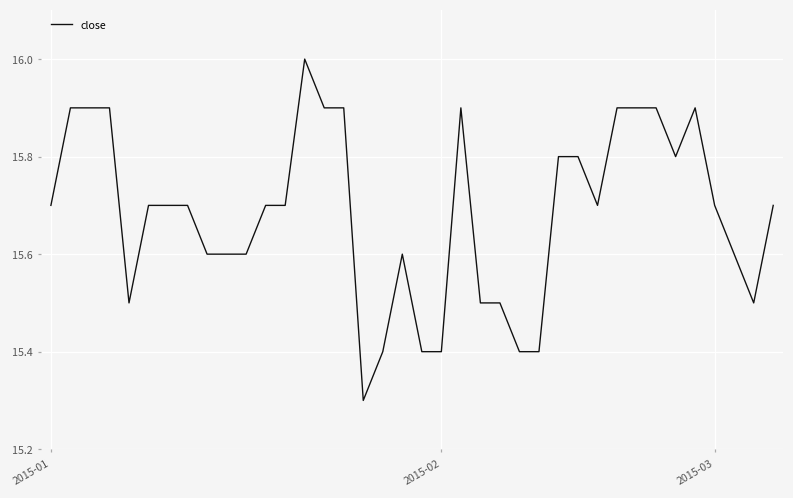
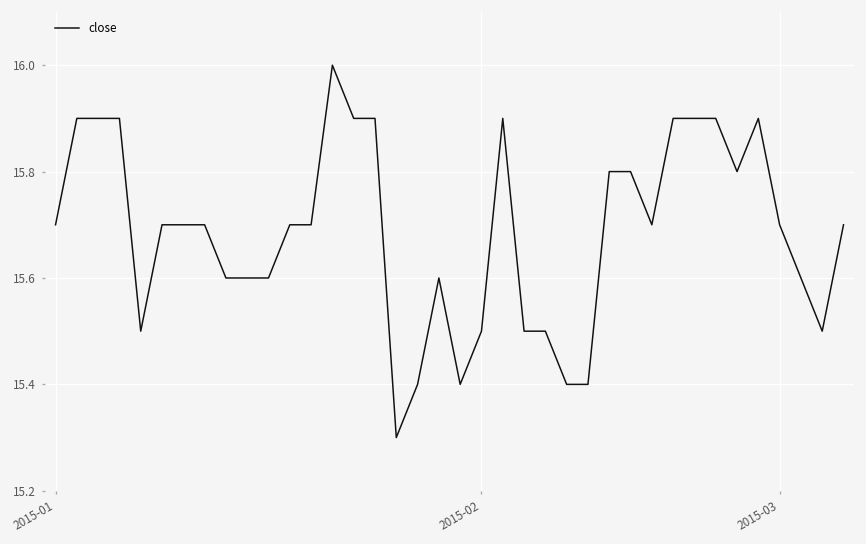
2015-02: 15.4 -> 15.5
